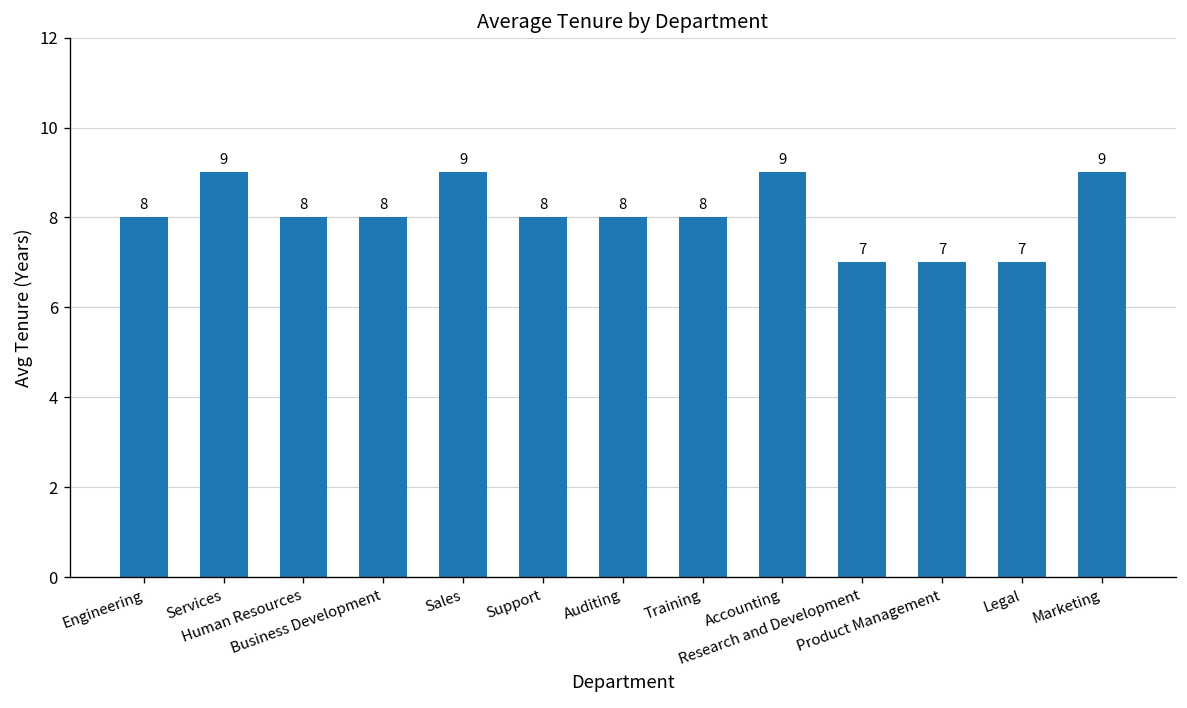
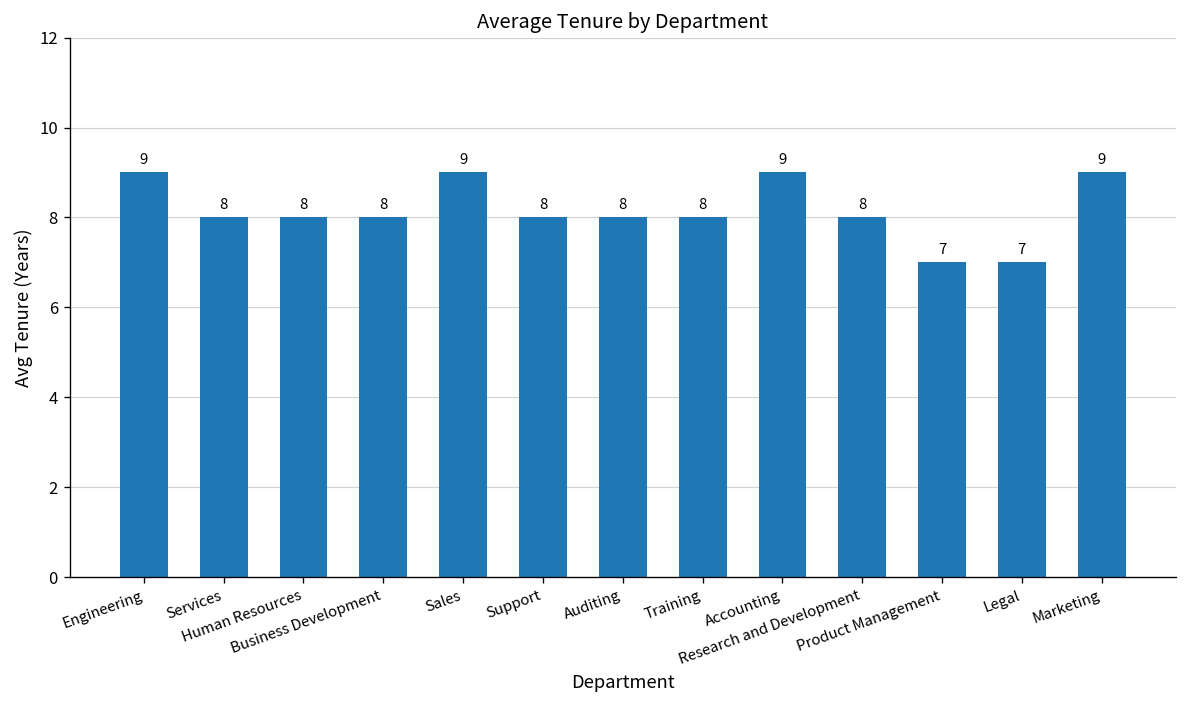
Engineering: 8 -> 9
Services: 9 -> 8
Research and Development: 7 -> 8
